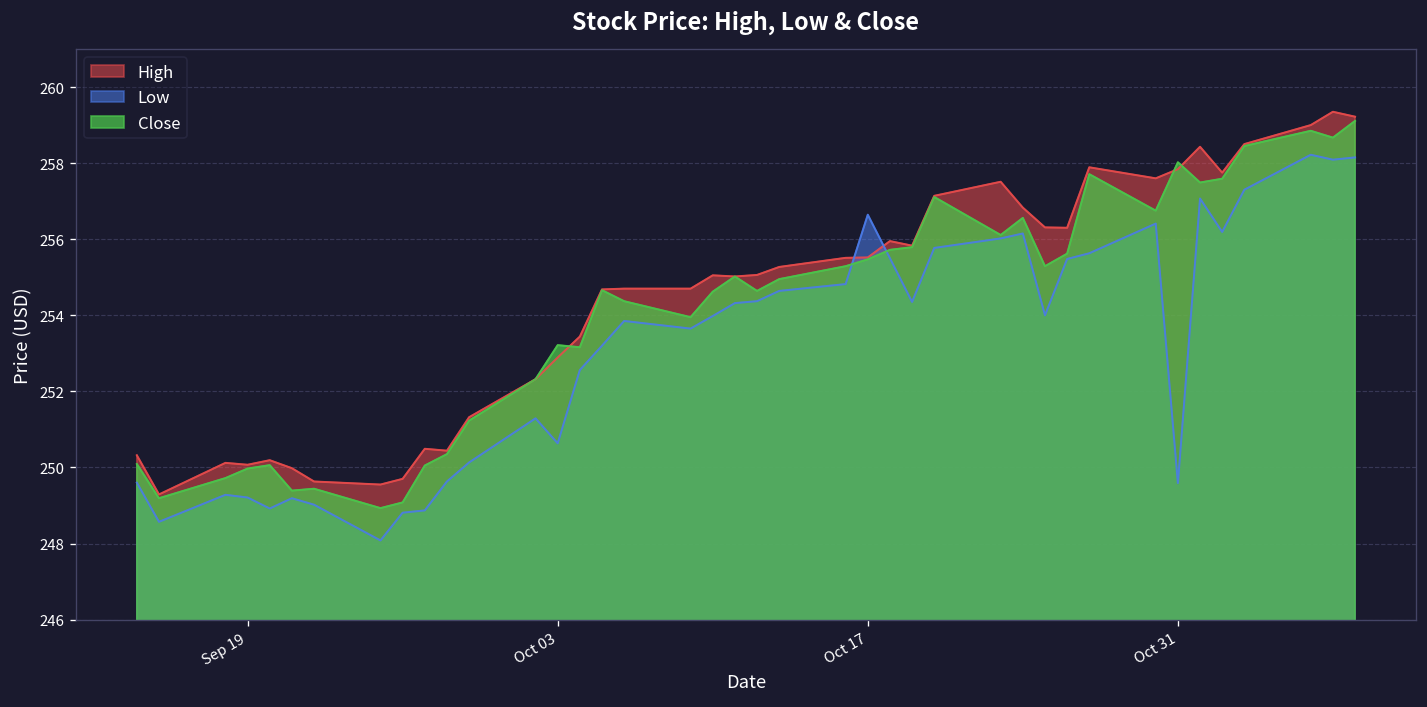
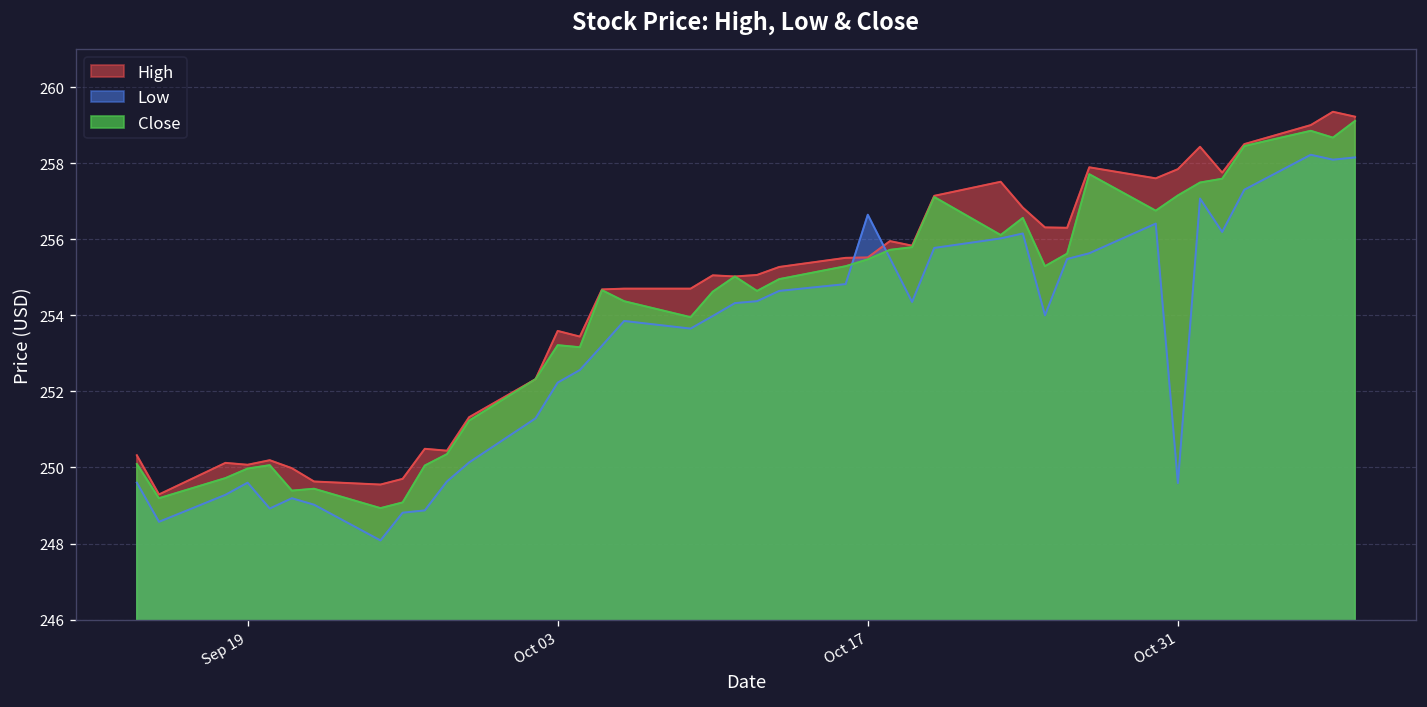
Low, Sep 19: 249.2 -> 249.6
High, Oct 03: 252.9 -> 253.6
Low, Oct 03: 250.6 -> 252.2
Close, Oct 31: 258.0 -> 257.1
